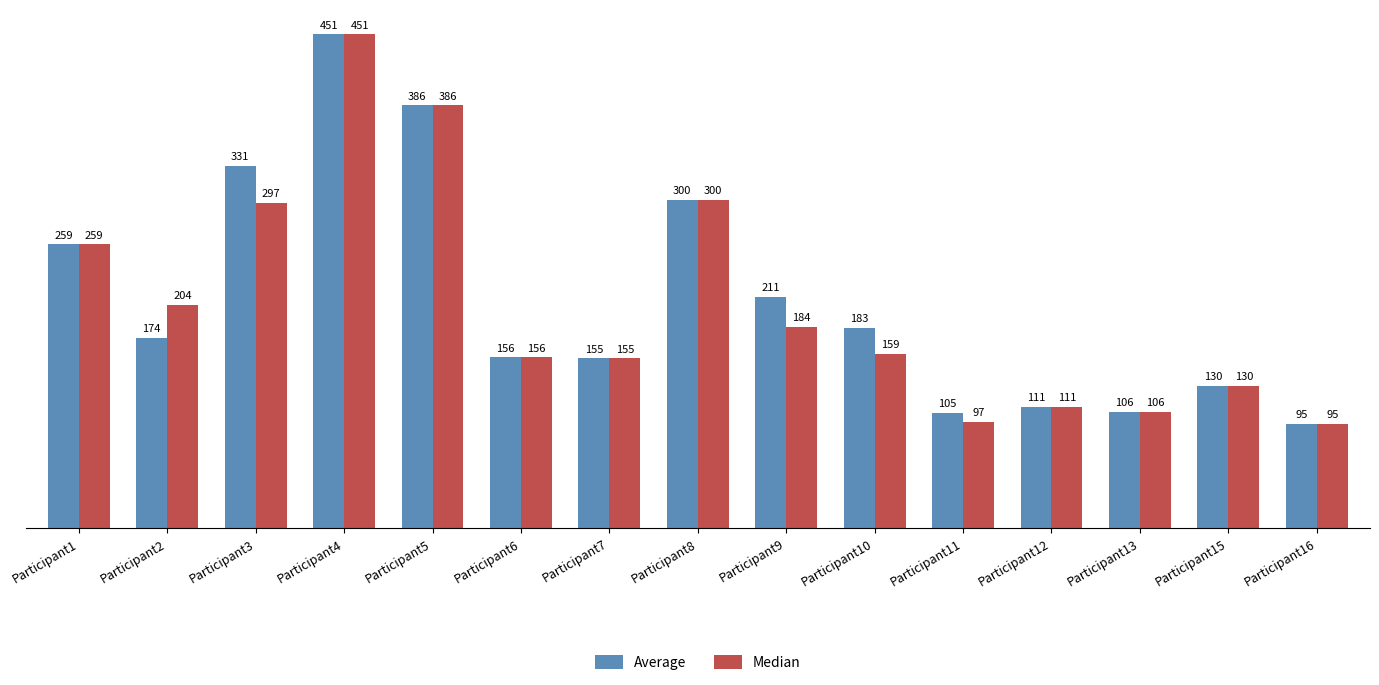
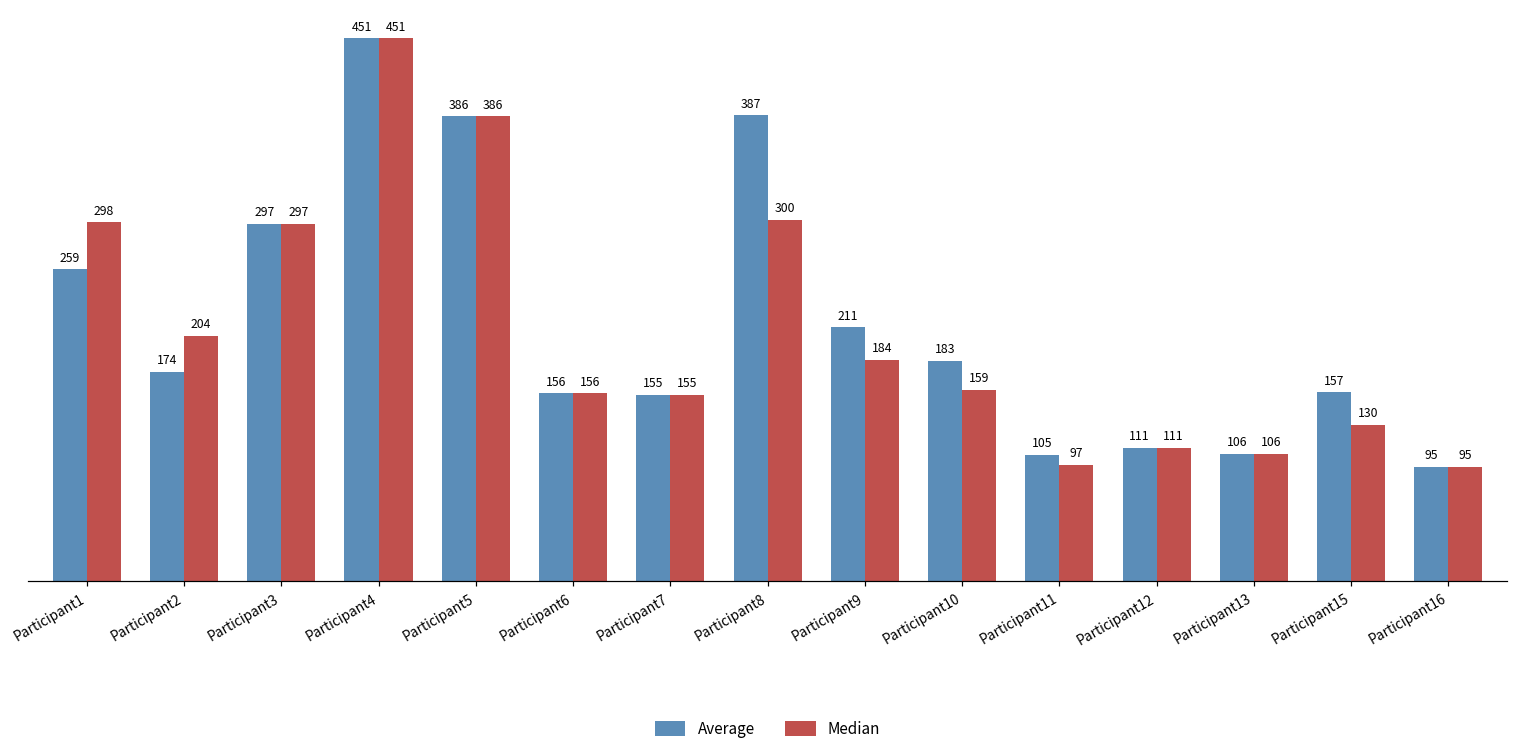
Median, Participant1: 259 -> 298
Average, Participant3: 331 -> 297
Average, Participant8: 300 -> 387
Average, Participant15: 130 -> 157
